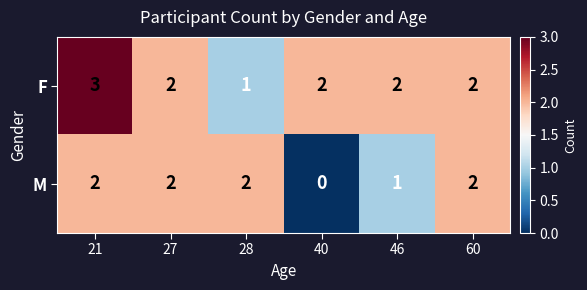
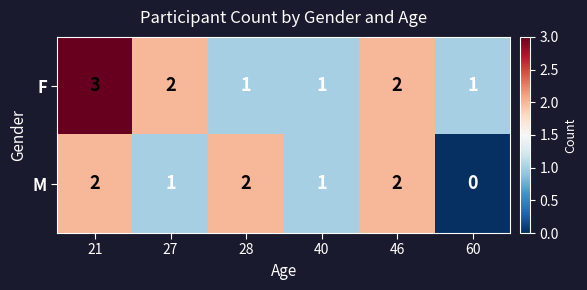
F, 40: 2 -> 1
F, 60: 2 -> 1
M, 27: 2 -> 1
M, 40: 0 -> 1
M, 46: 1 -> 2
M, 60: 2 -> 0
